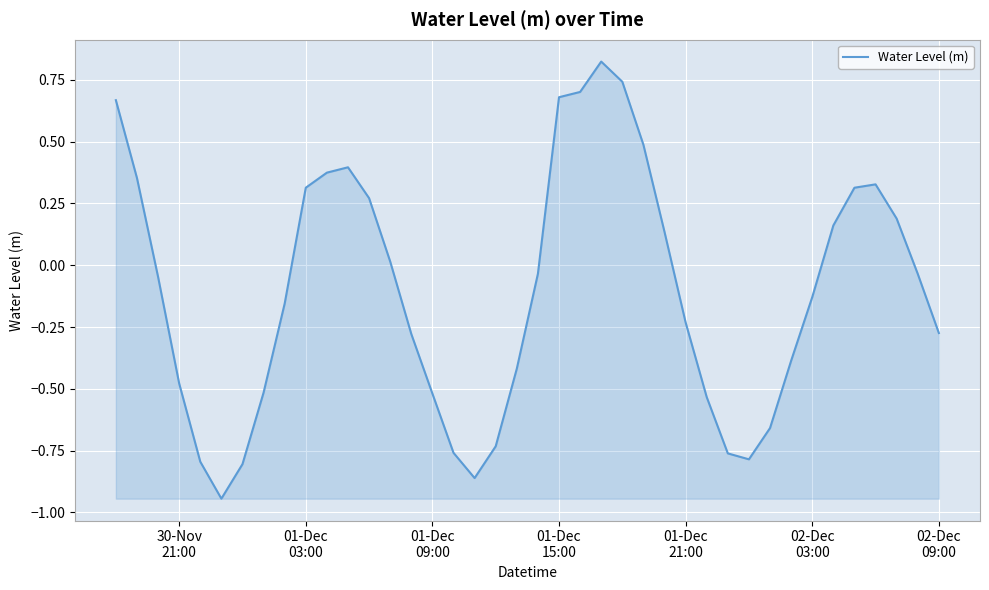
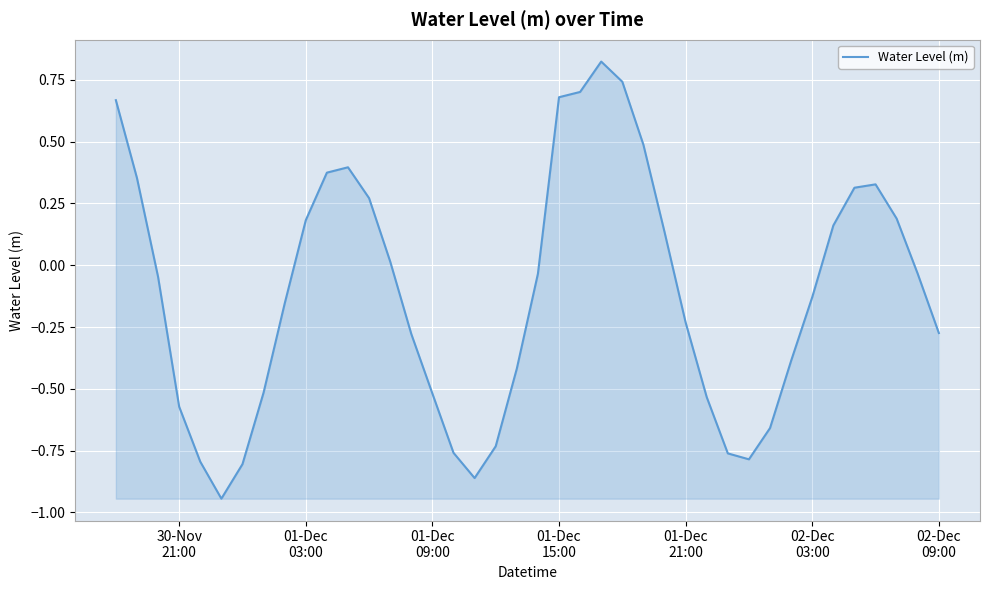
30-Nov 21:00: -0.48 -> -0.57
01-Dec 03:00: 0.31 -> 0.18
